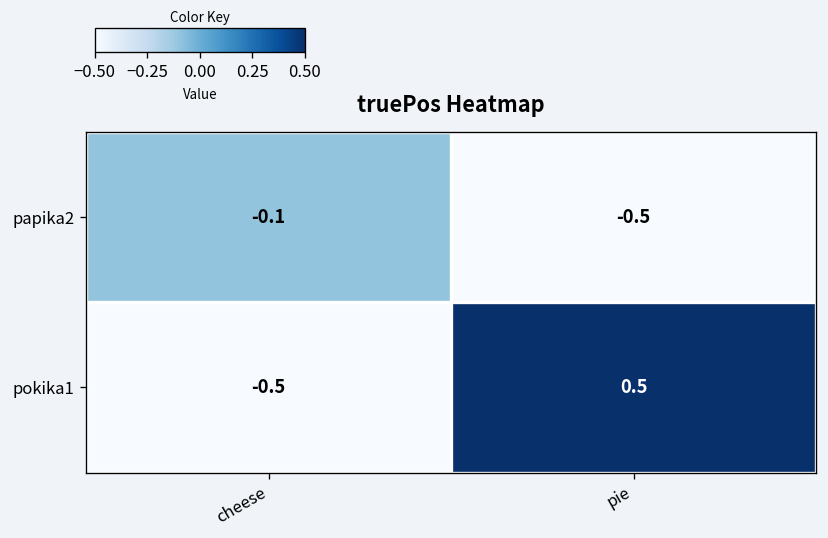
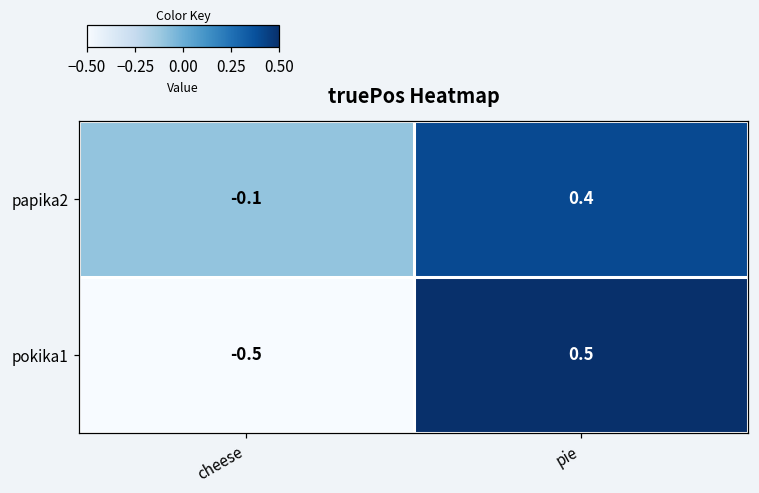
papika2, pie: -0.5 -> 0.4
